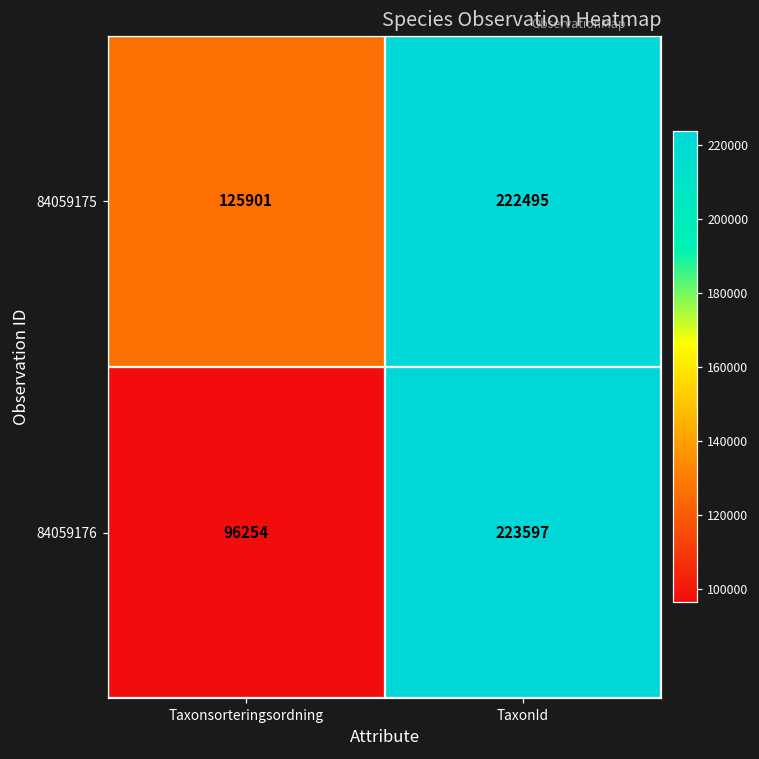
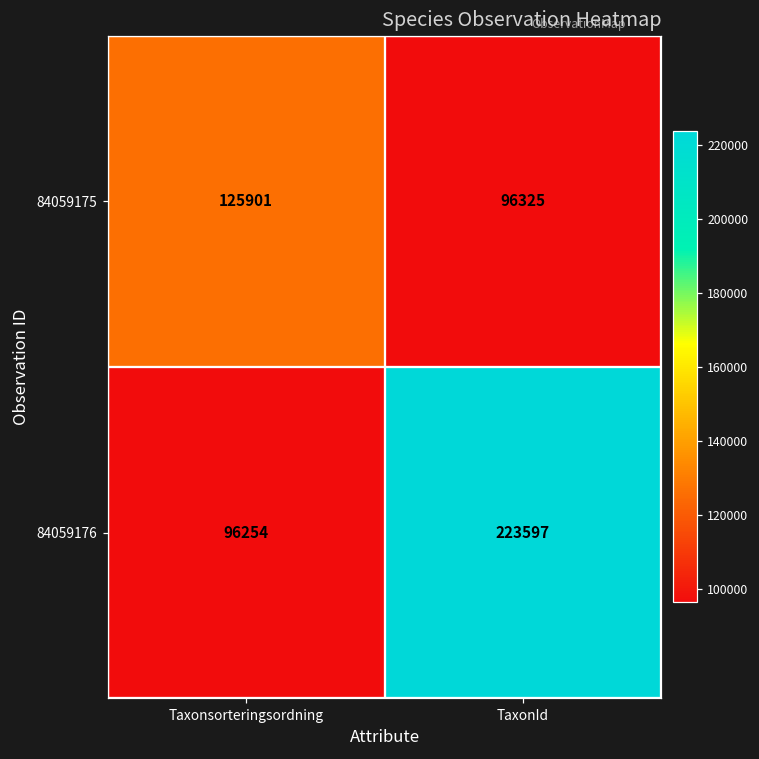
84059175, TaxonId: 222495 -> 96325
